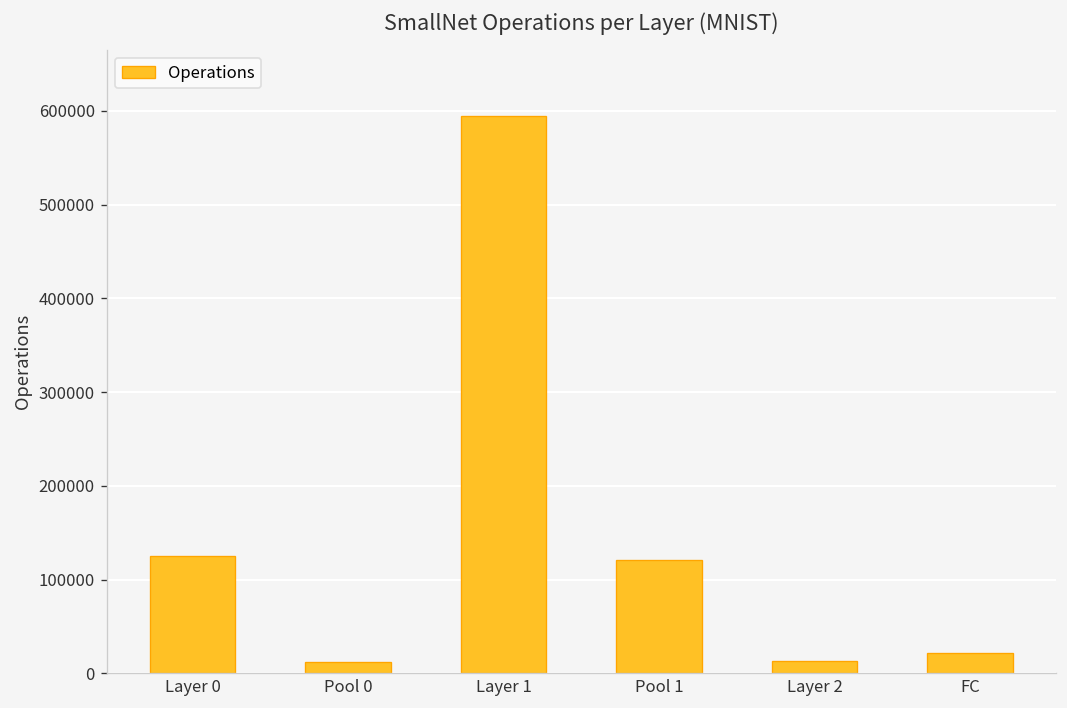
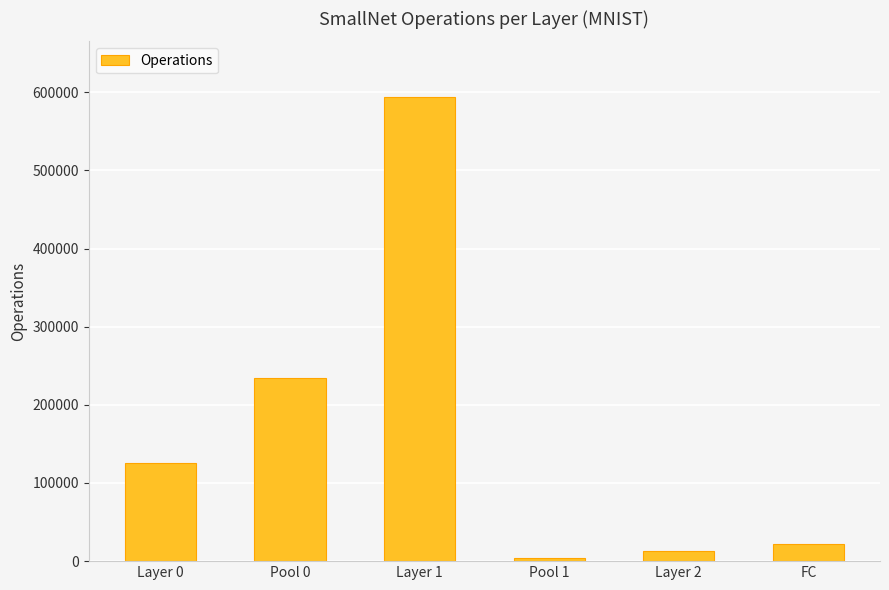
Pool 0: 10000 -> 230000
Pool 1: 120000 -> 0
